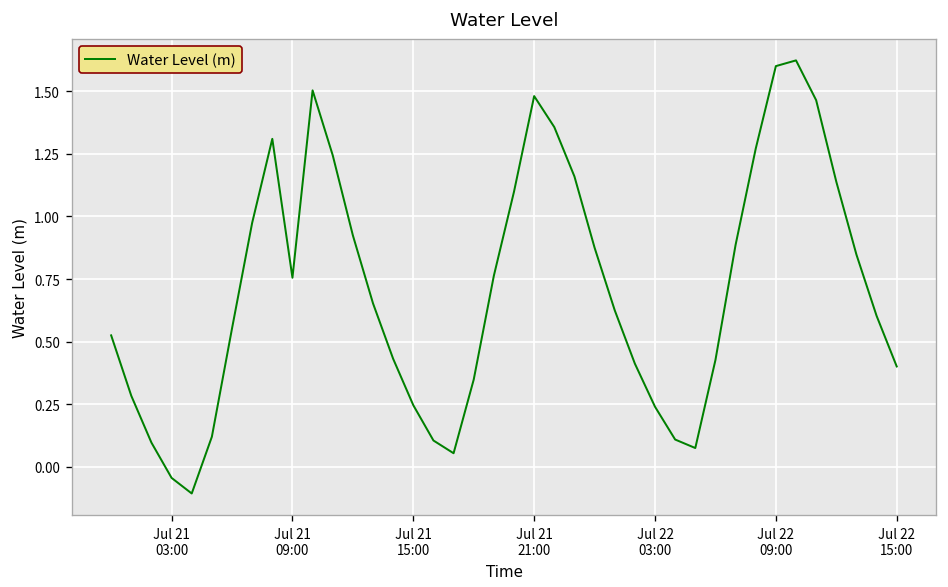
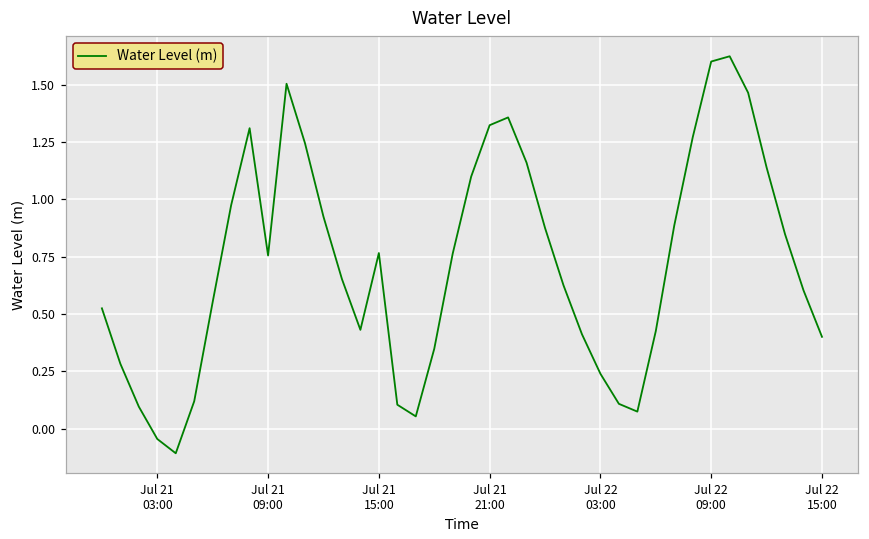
Jul 21 15:00: 0.25 -> 0.77
Jul 21 21:00: 1.48 -> 1.32
